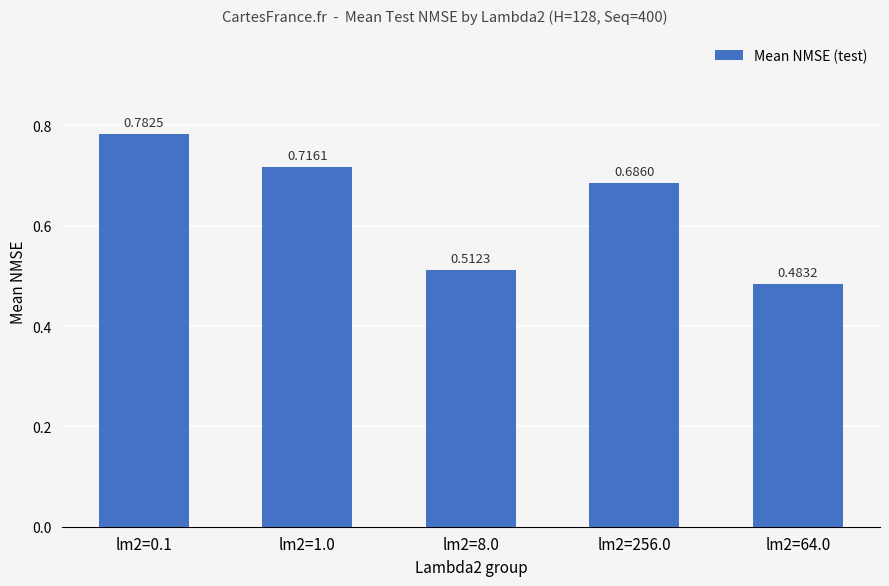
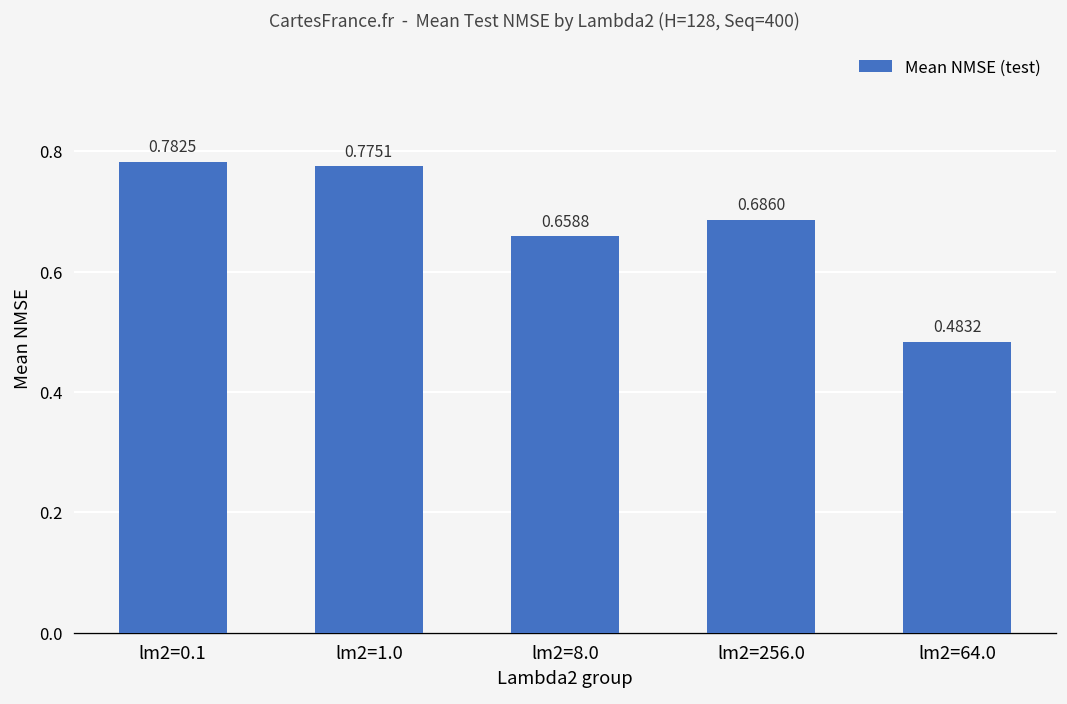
lm2=1.0: 0.7161 -> 0.7751
lm2=8.0: 0.5123 -> 0.6588
